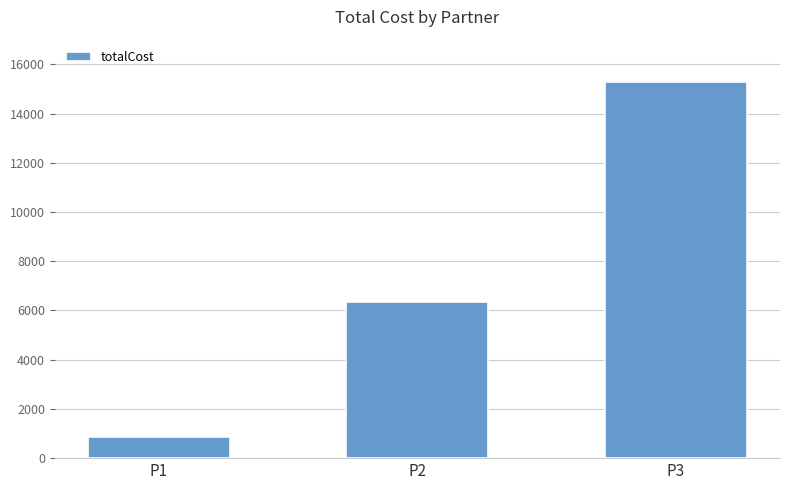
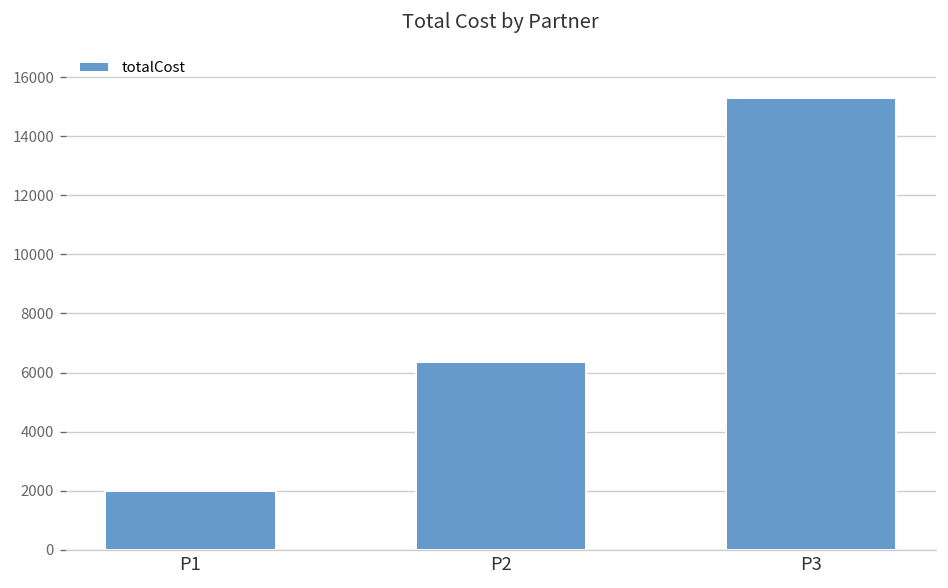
P1: 800 -> 2000
